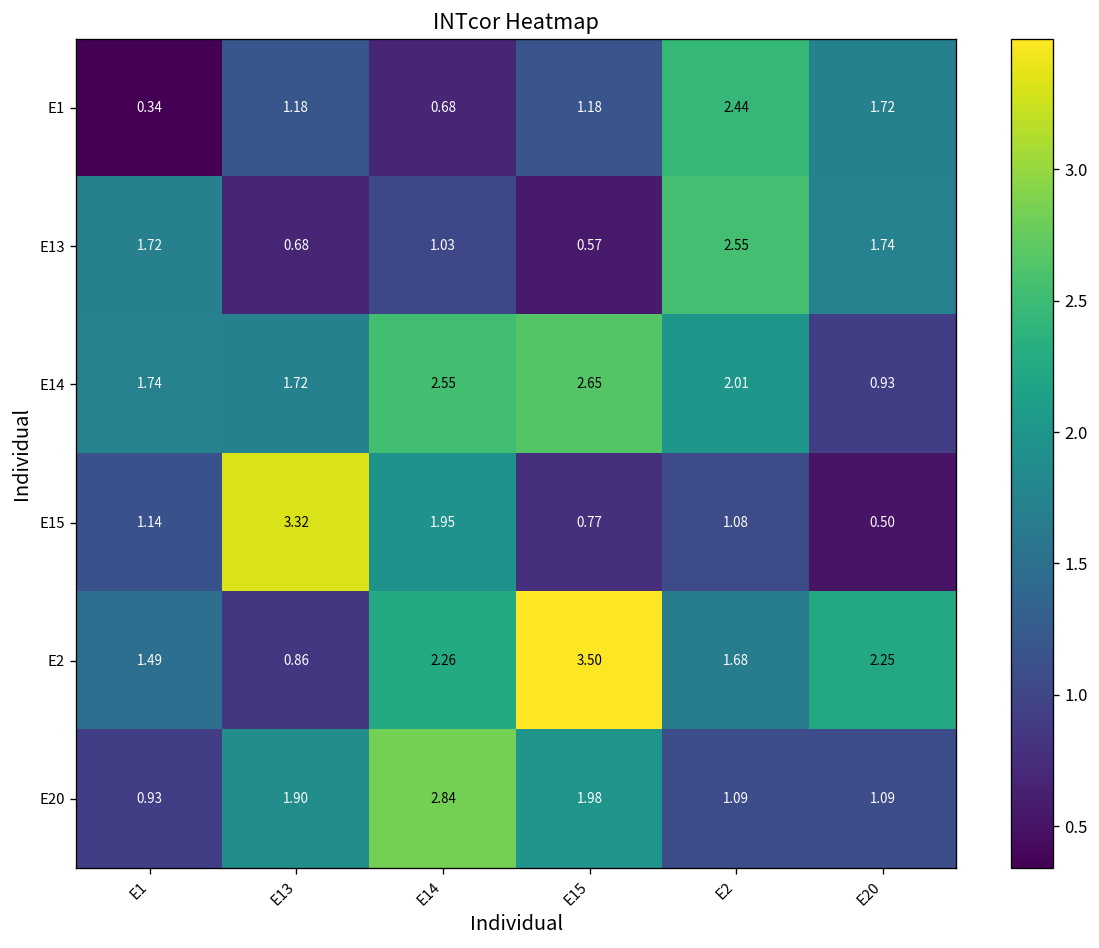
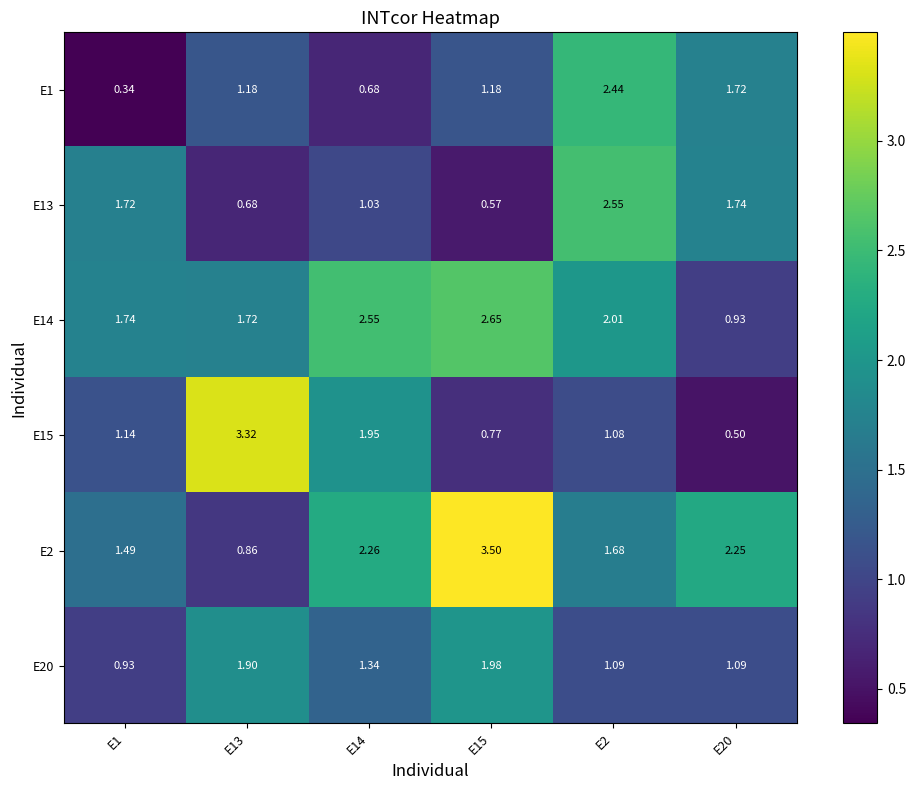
E20, E14: 2.84 -> 1.34
